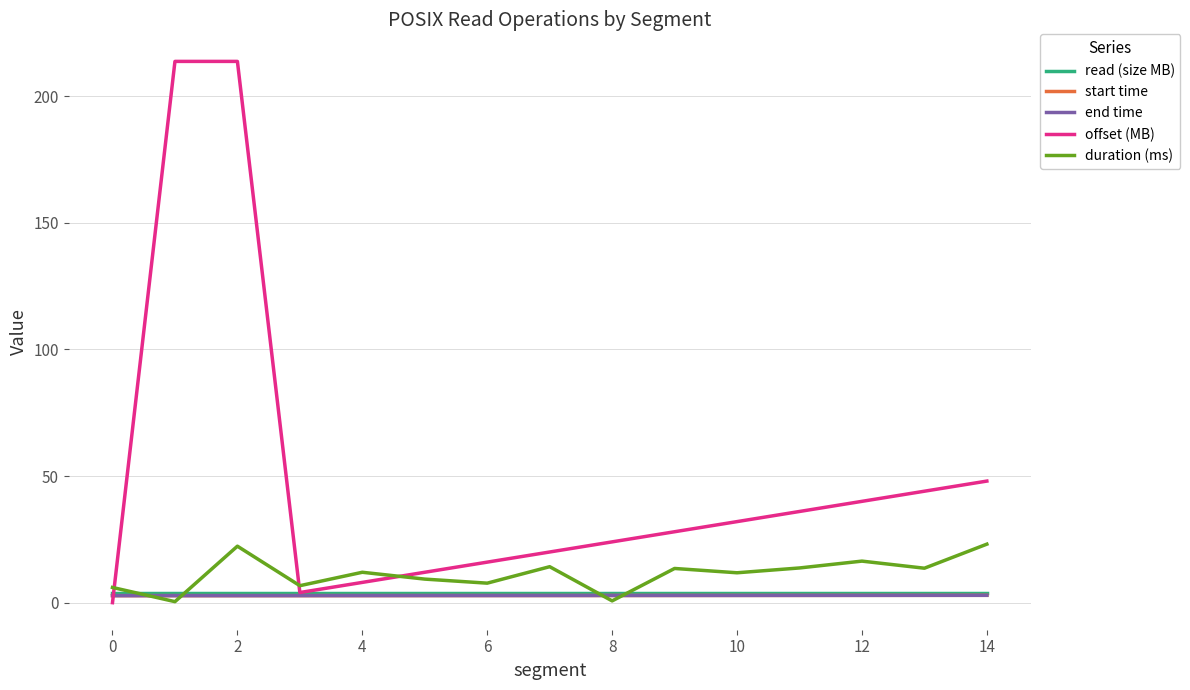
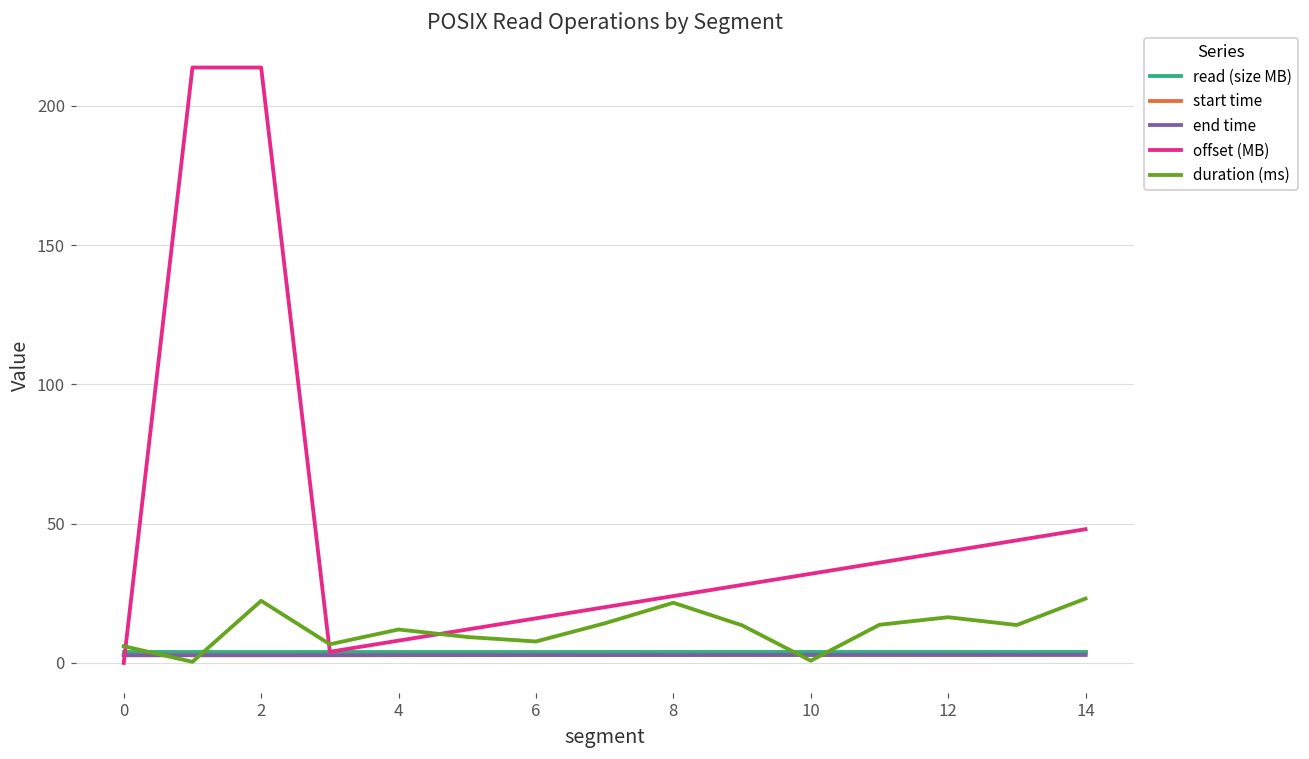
duration (ms), 8: 1 -> 22
duration (ms), 10: 12 -> 1
